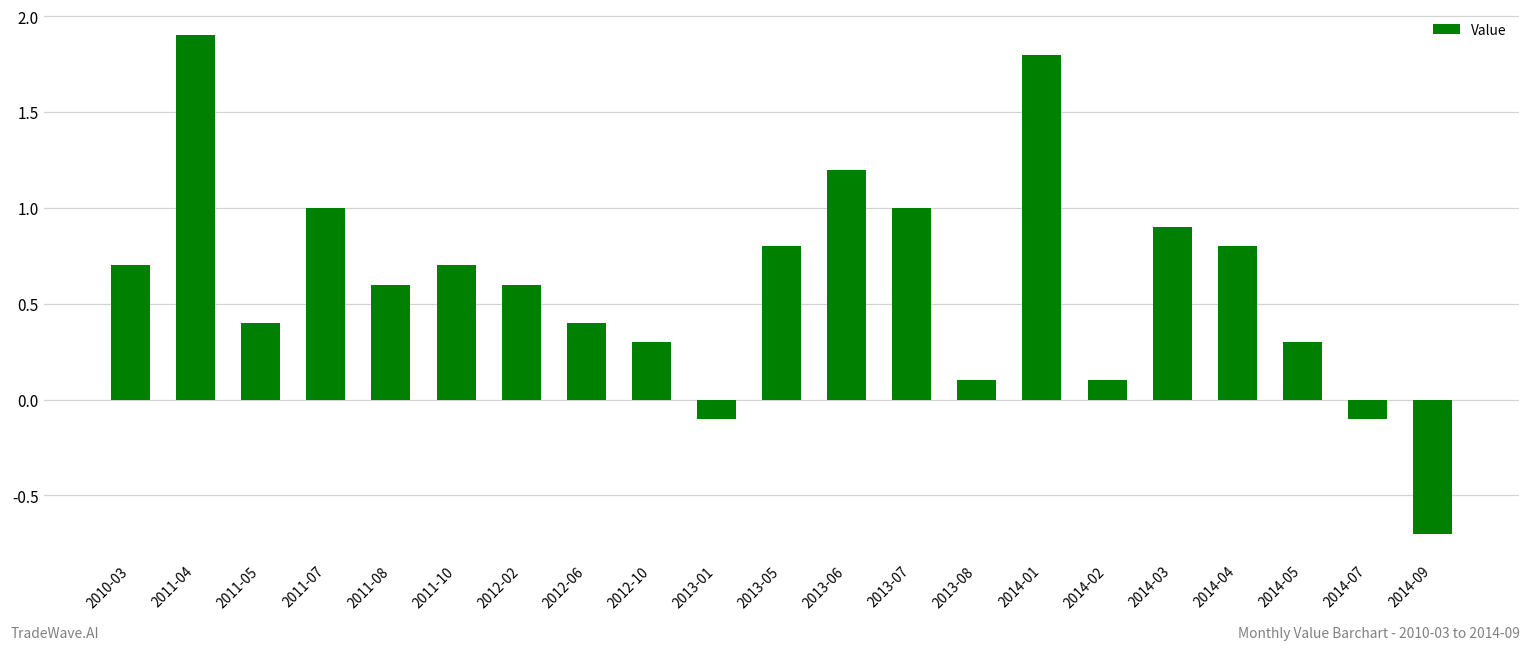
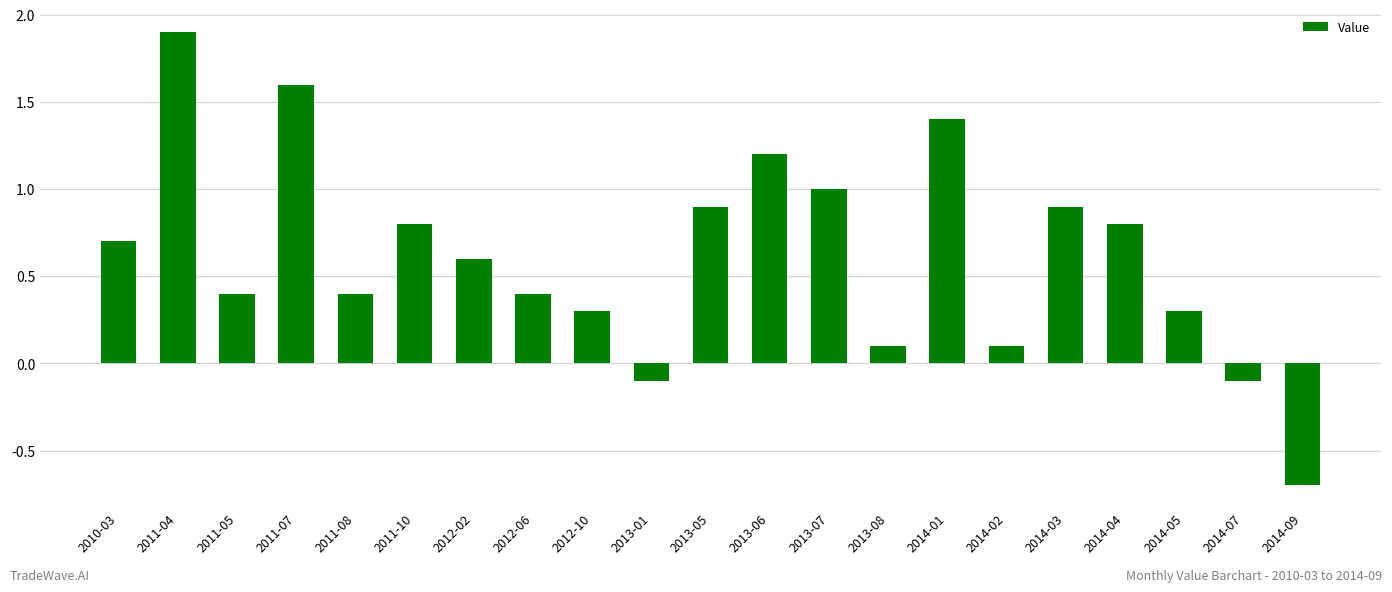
2011-07: 1.0 -> 1.6
2011-08: 0.6 -> 0.4
2011-10: 0.7 -> 0.8
2013-05: 0.8 -> 0.9
2014-01: 1.8 -> 1.4
